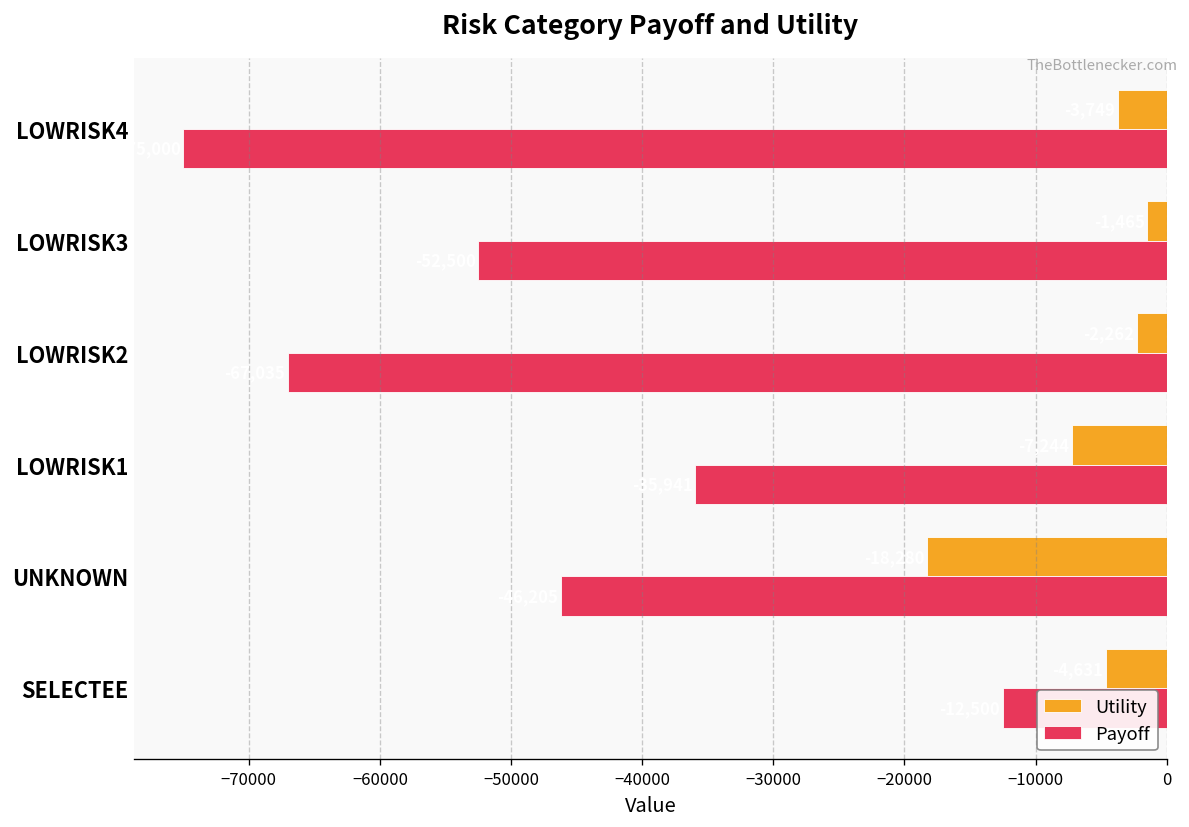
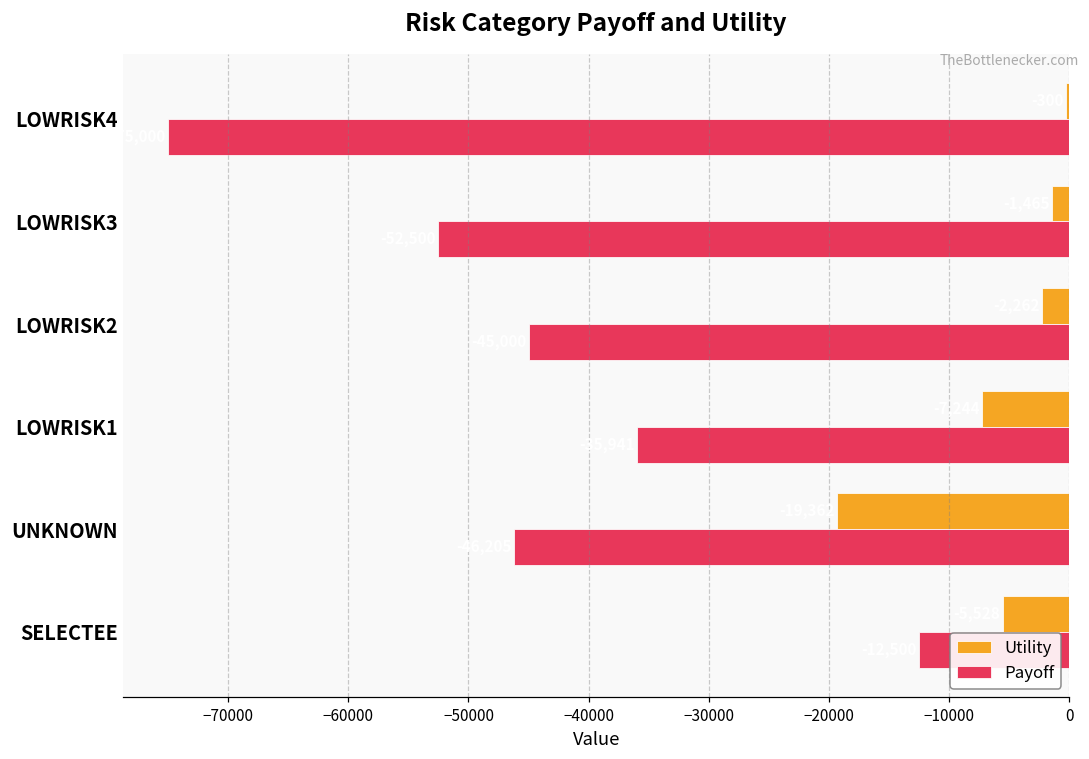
Utility, LOWRISK4: -3700 -> -300
Payoff, LOWRISK2: -67000 -> -45000
Utility, UNKNOWN: -18300 -> -19400
Utility, SELECTEE: -4600 -> -5500
